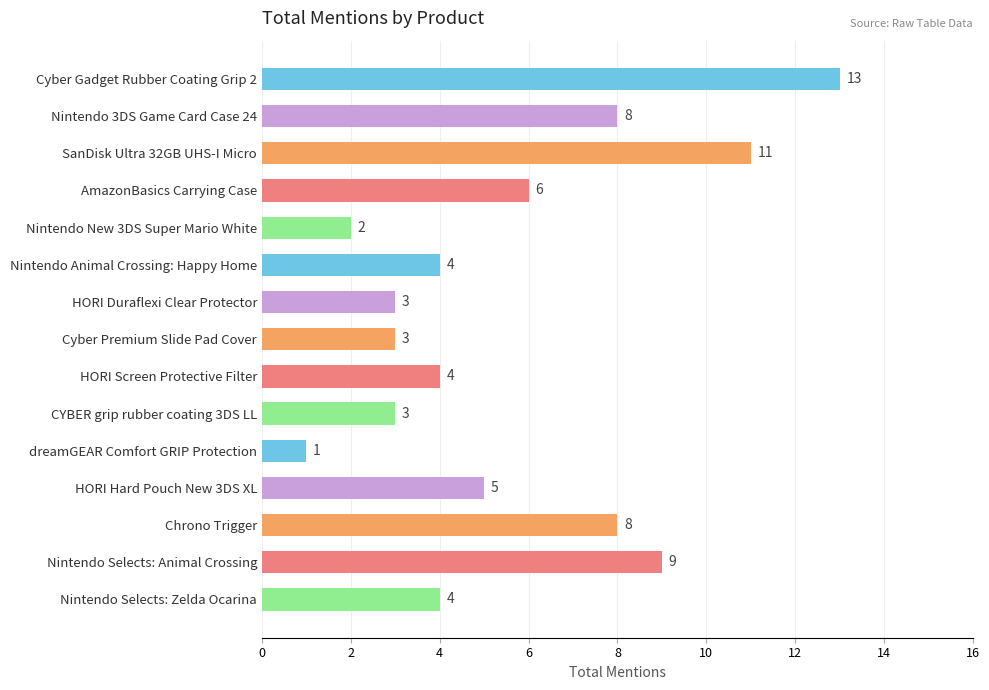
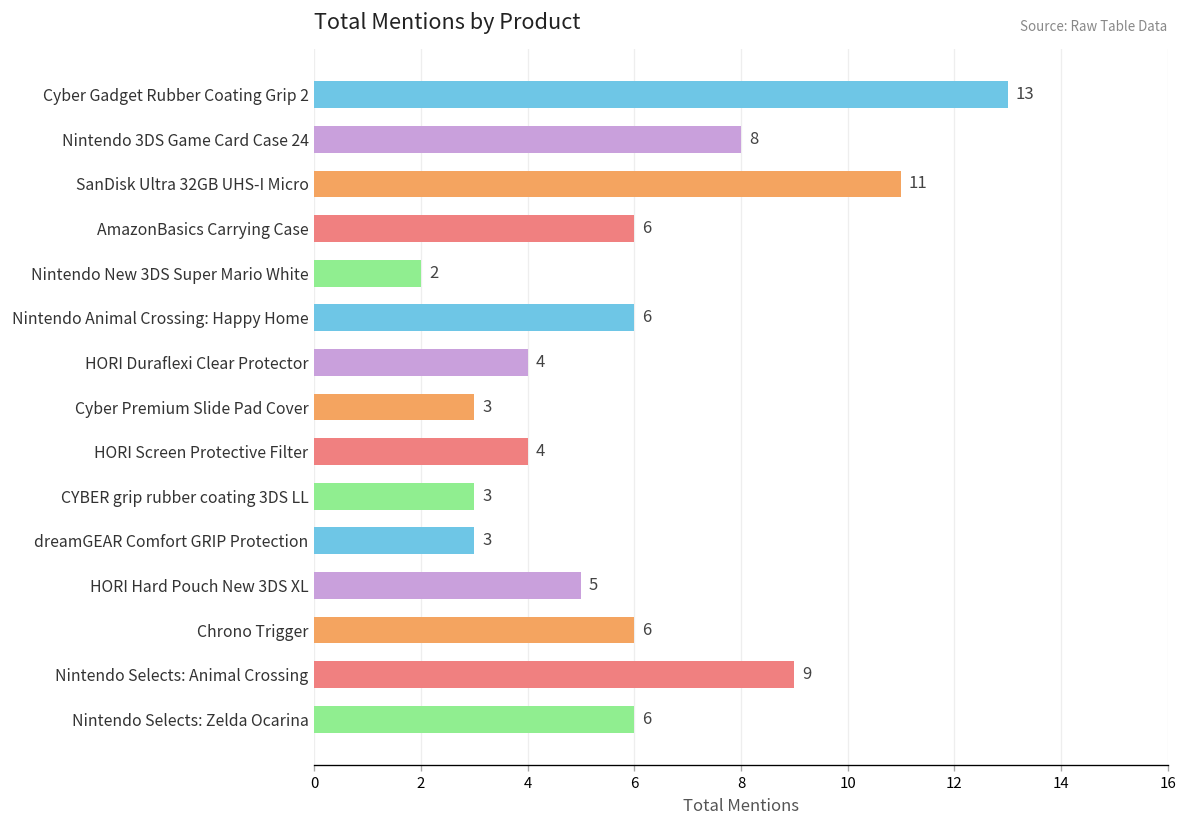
Nintendo Animal Crossing: Happy Home: 4 -> 6
HORI Duraflexi Clear Protector: 3 -> 4
dreamGEAR Comfort GRIP Protection: 1 -> 3
Chrono Trigger: 8 -> 6
Nintendo Selects: Zelda Ocarina: 4 -> 6
